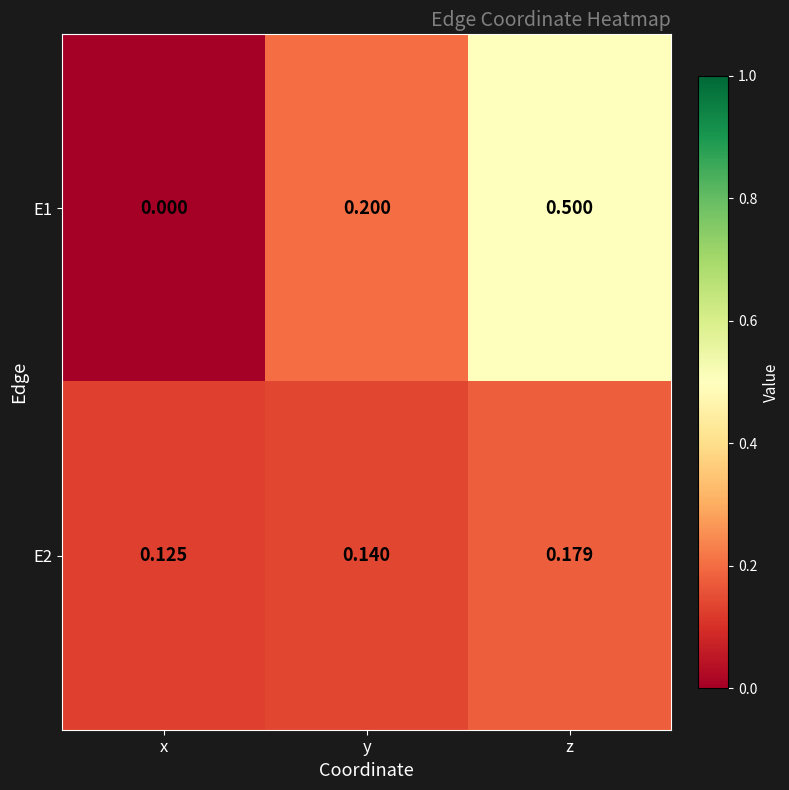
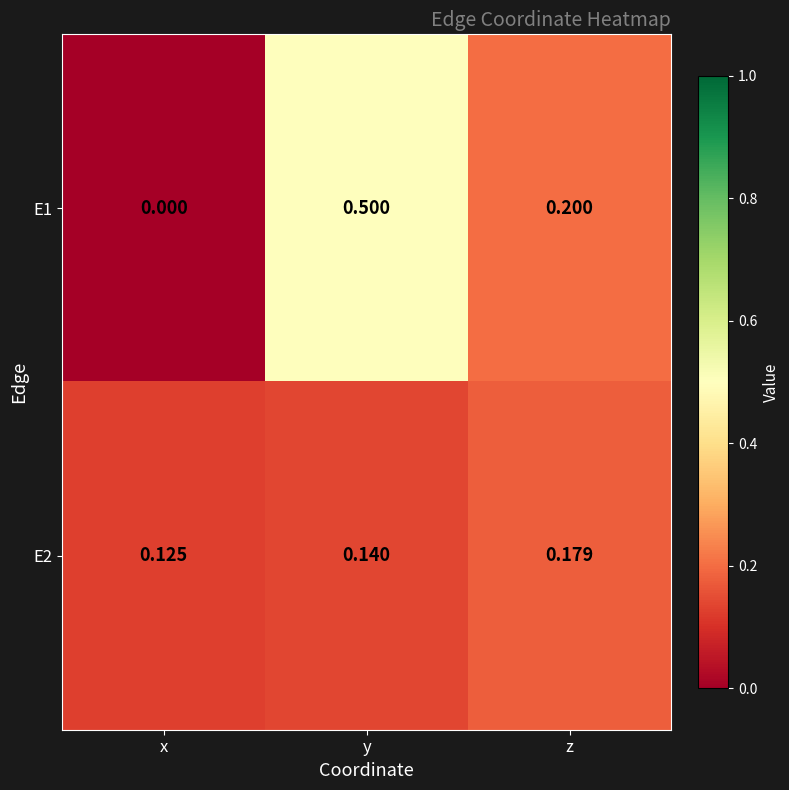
E1, y: 0.200 -> 0.500
E1, z: 0.500 -> 0.200
